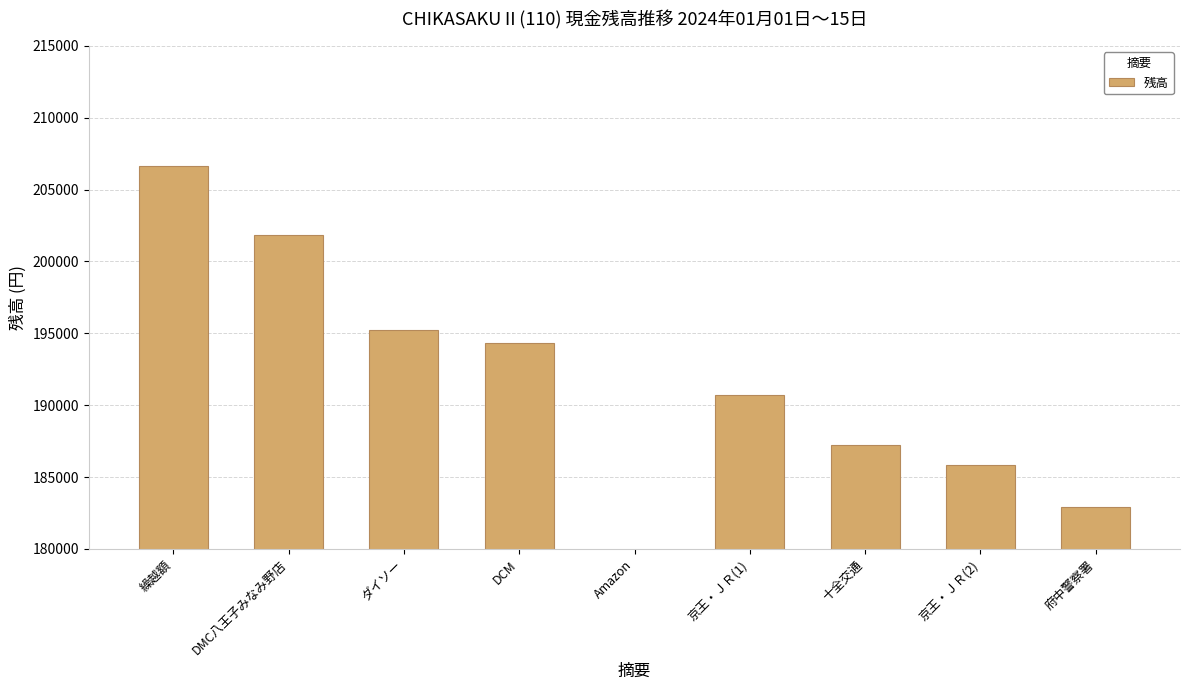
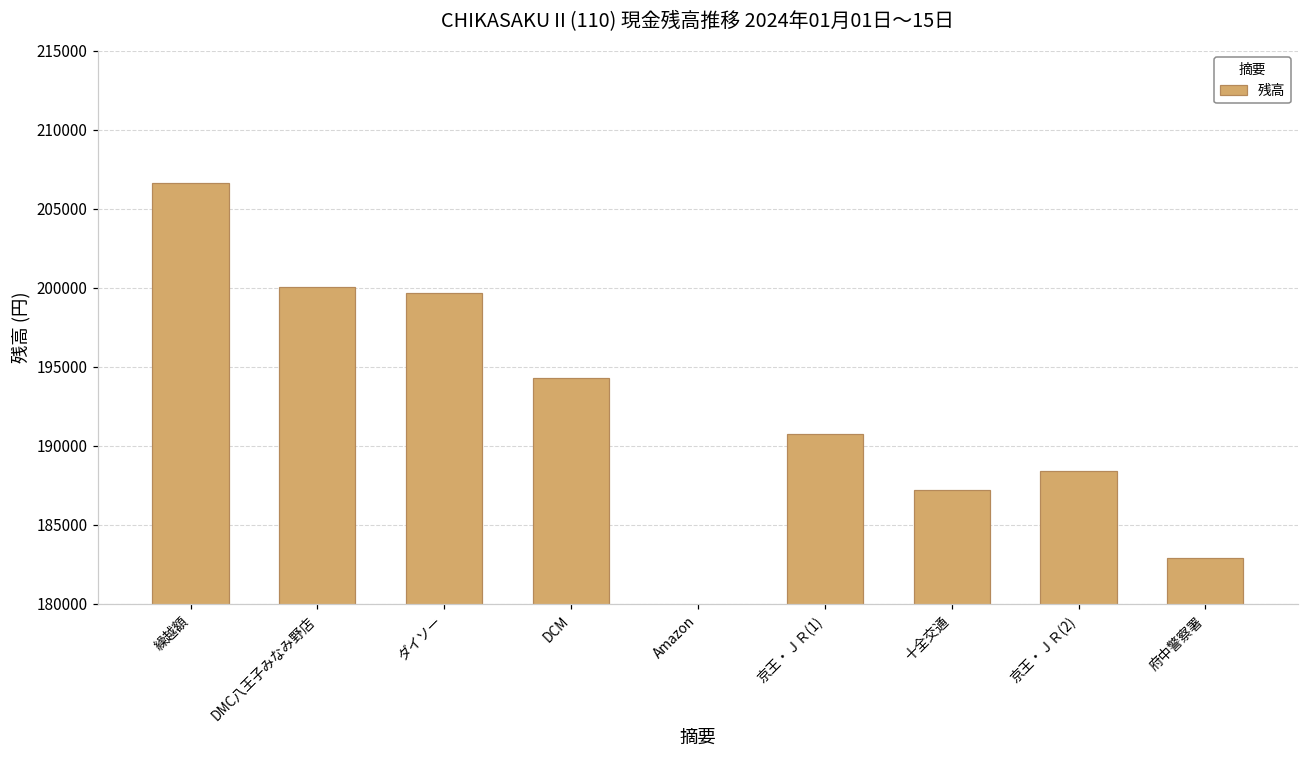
DMC八王子みなみ野店: 201900 -> 200000
ダイソー: 195200 -> 199700
京王・ＪＲ(2): 185800 -> 188400
